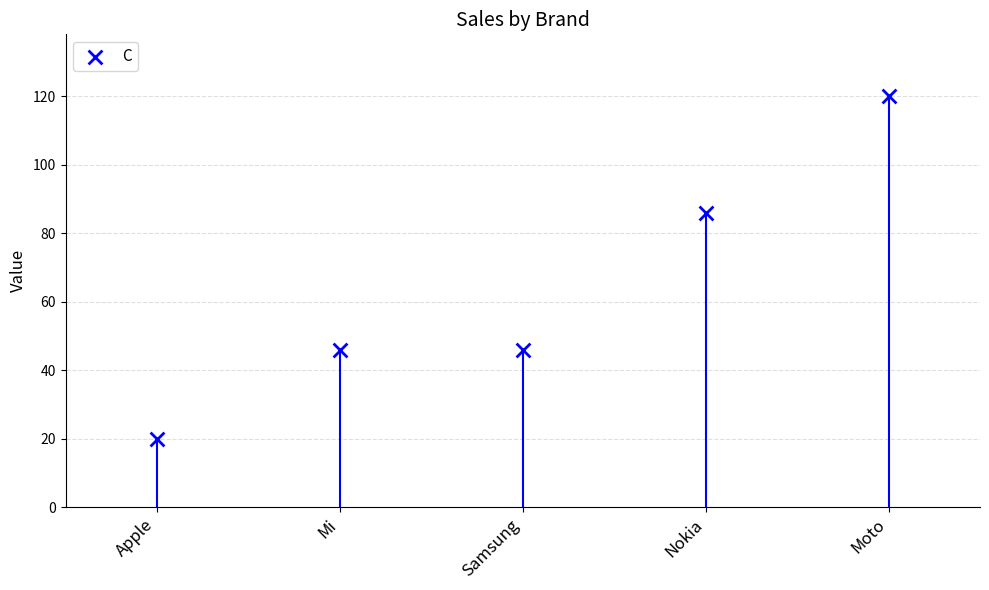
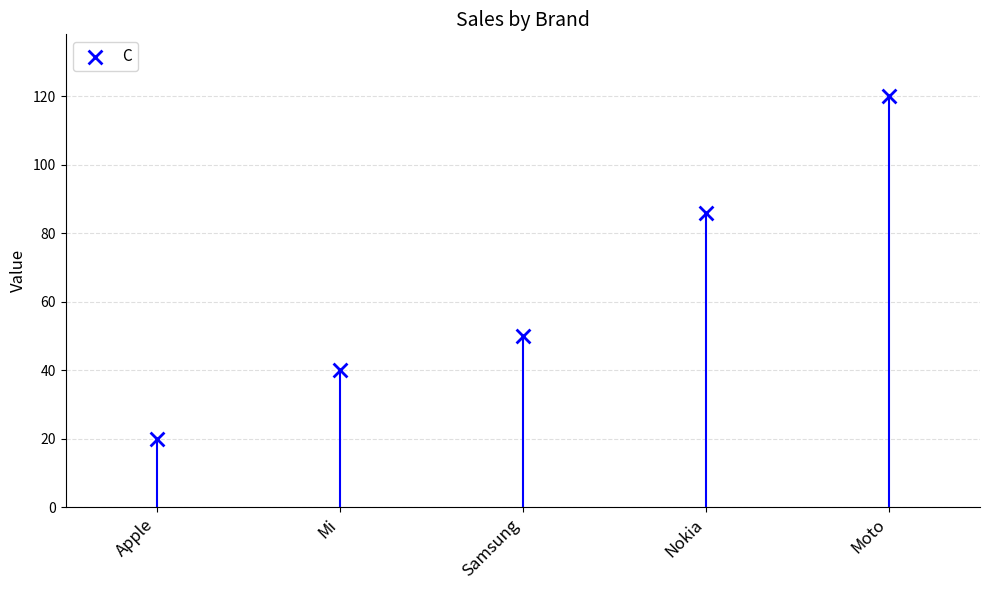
Mi: 46 -> 40
Samsung: 46 -> 50
